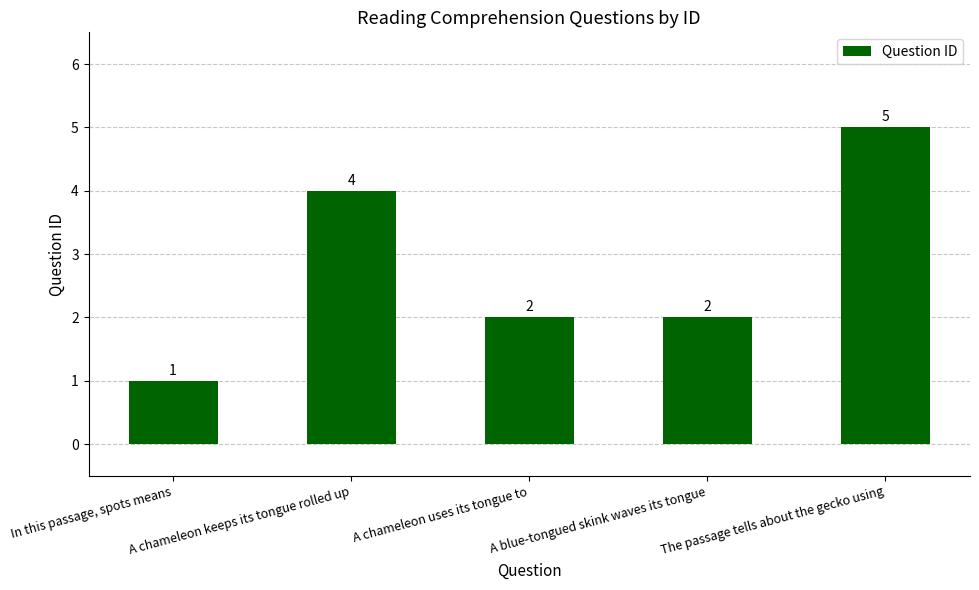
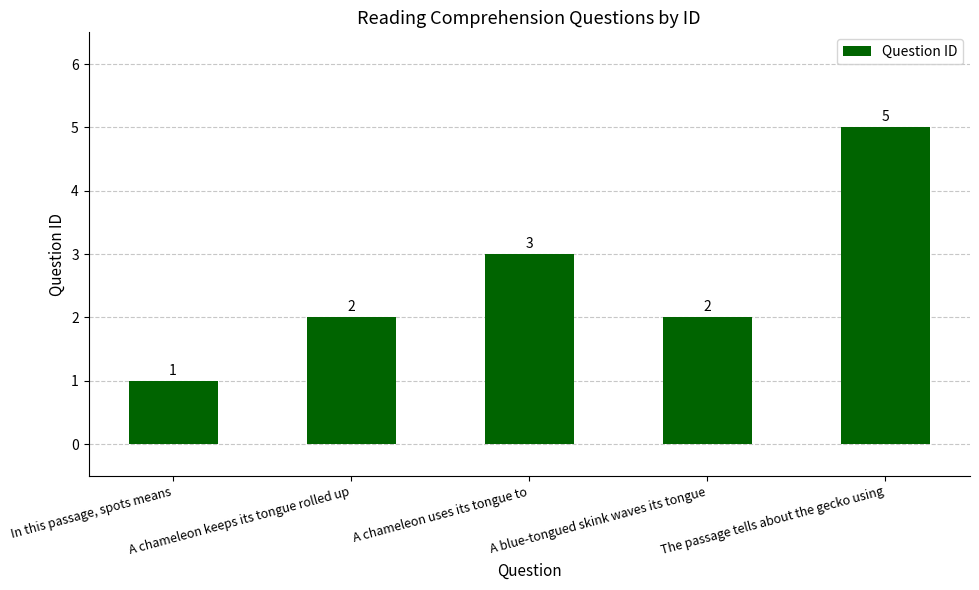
A chameleon keeps its tongue rolled up: 4 -> 2
A chameleon uses its tongue to: 2 -> 3
